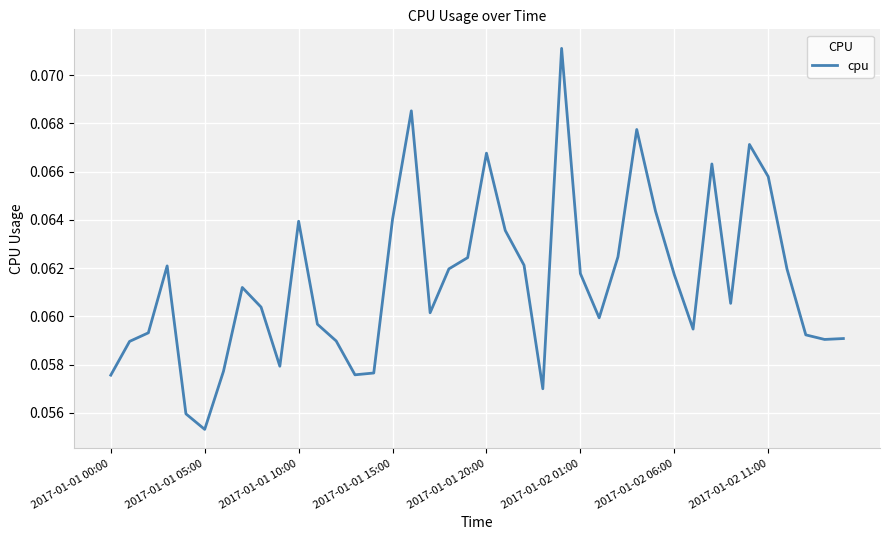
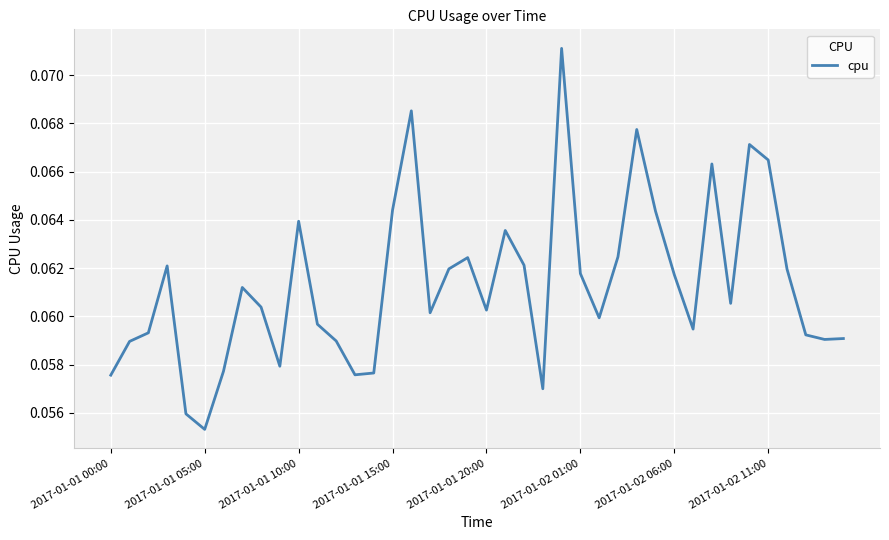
2017-01-01 15:00: 0.0640 -> 0.0644
2017-01-01 20:00: 0.0668 -> 0.0603
2017-01-02 11:00: 0.0658 -> 0.0665
